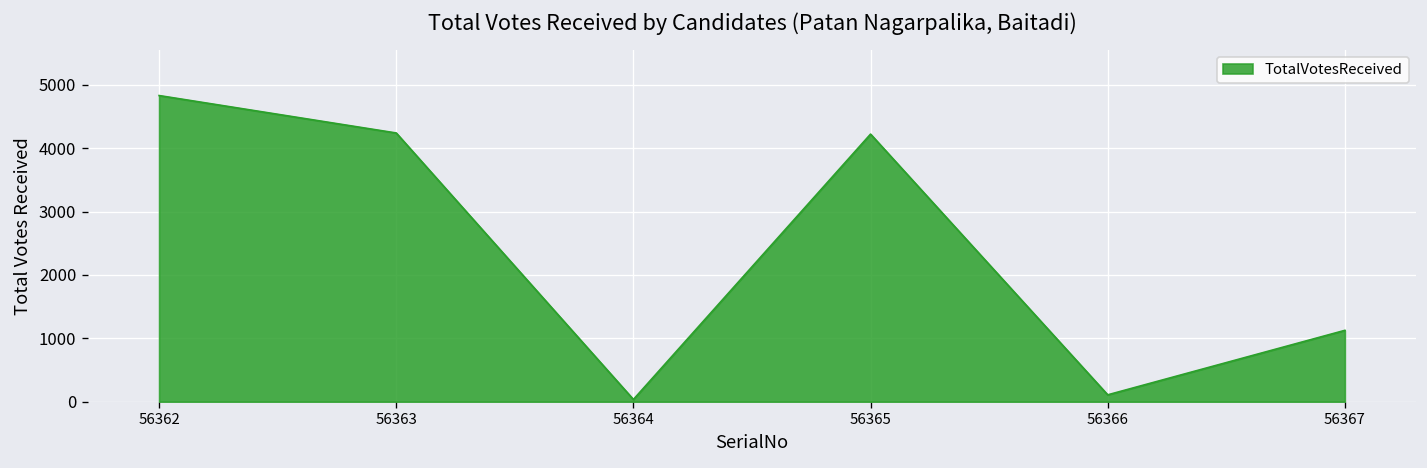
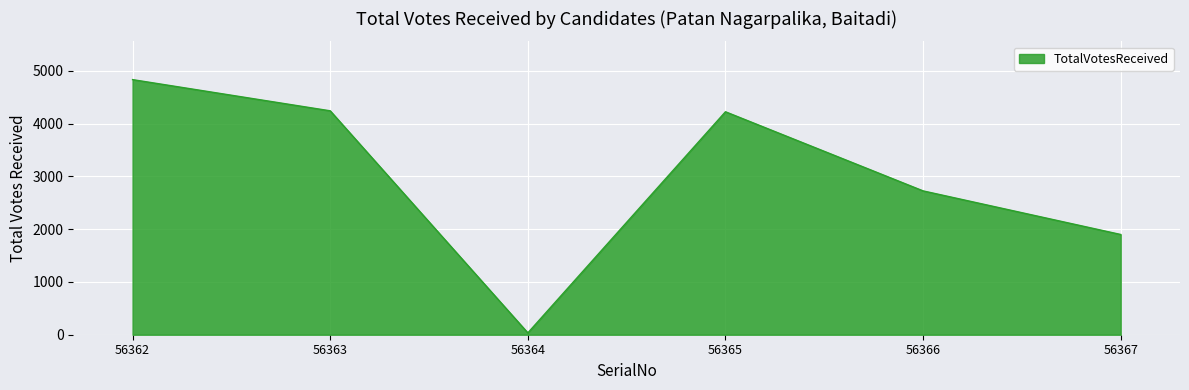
56366: 100 -> 2700
56367: 1100 -> 1900
